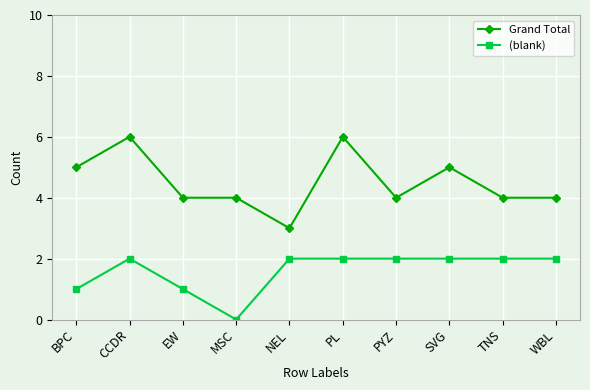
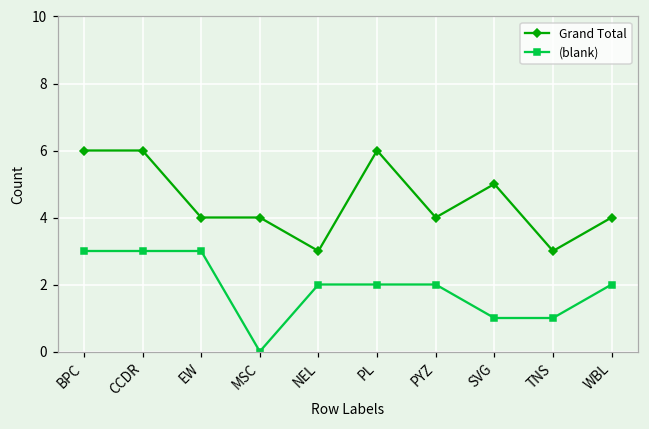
Grand Total, BPC: 5 -> 6
(blank), BPC: 1 -> 3
(blank), CCDR: 2 -> 3
(blank), EW: 1 -> 3
(blank), SVG: 2 -> 1
Grand Total, TNS: 4 -> 3
(blank), TNS: 2 -> 1
